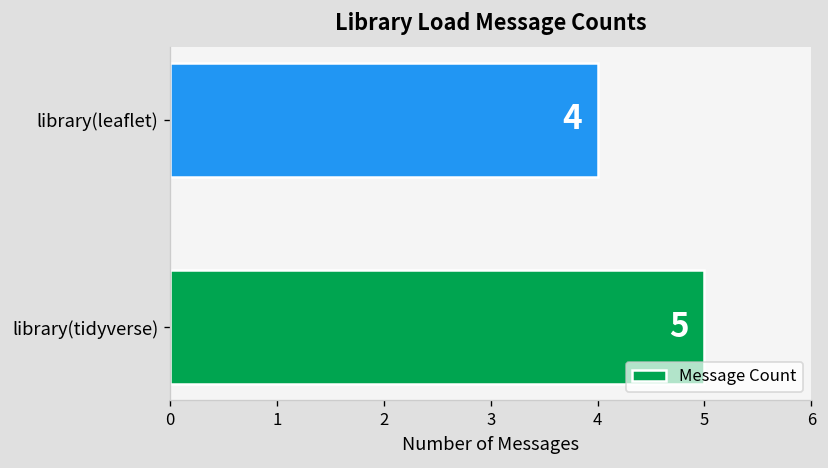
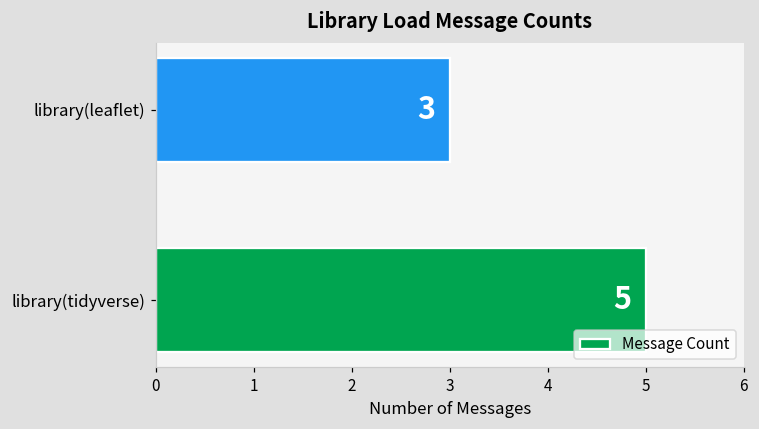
library(leaflet): 4 -> 3
